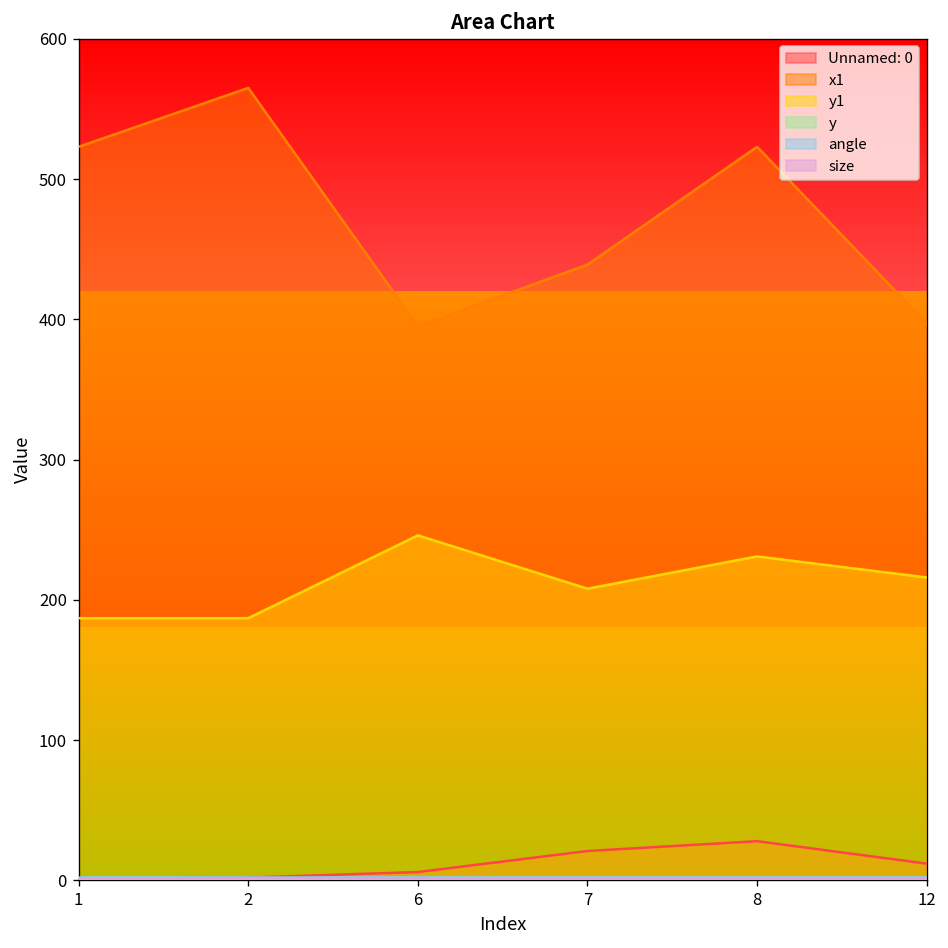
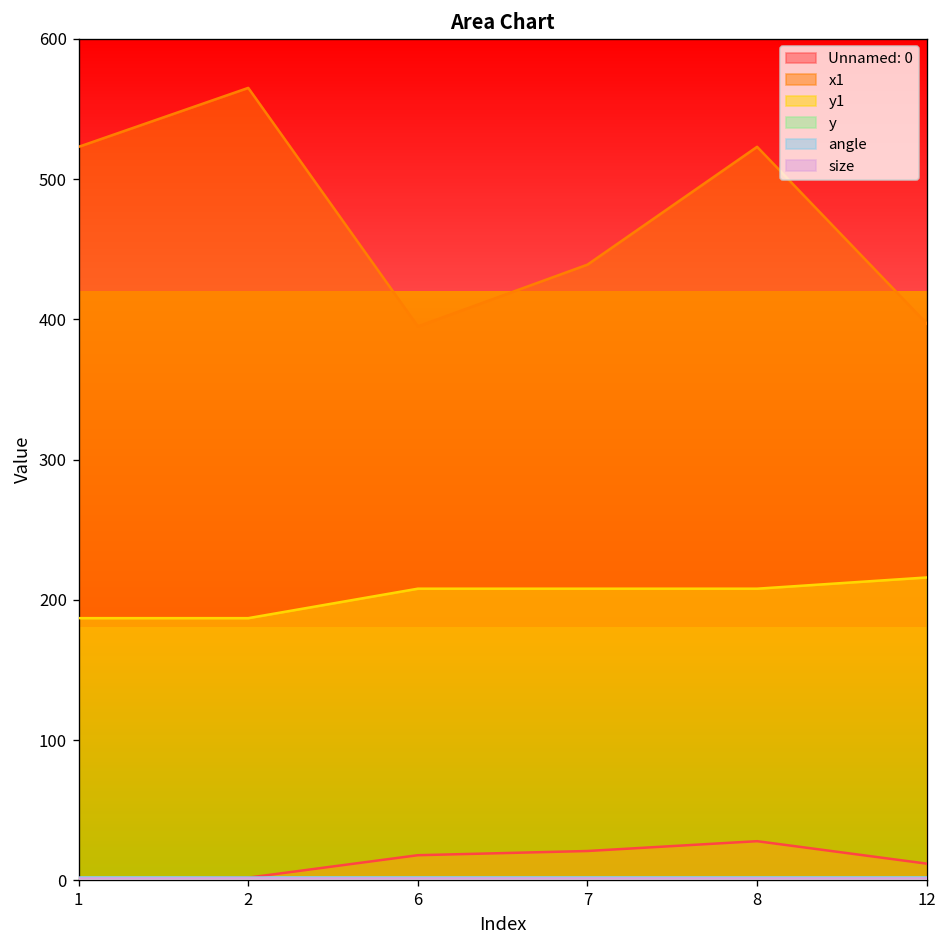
Unnamed: 0, 6: 6 -> 18
y1, 6: 246 -> 208
y1, 8: 231 -> 208
